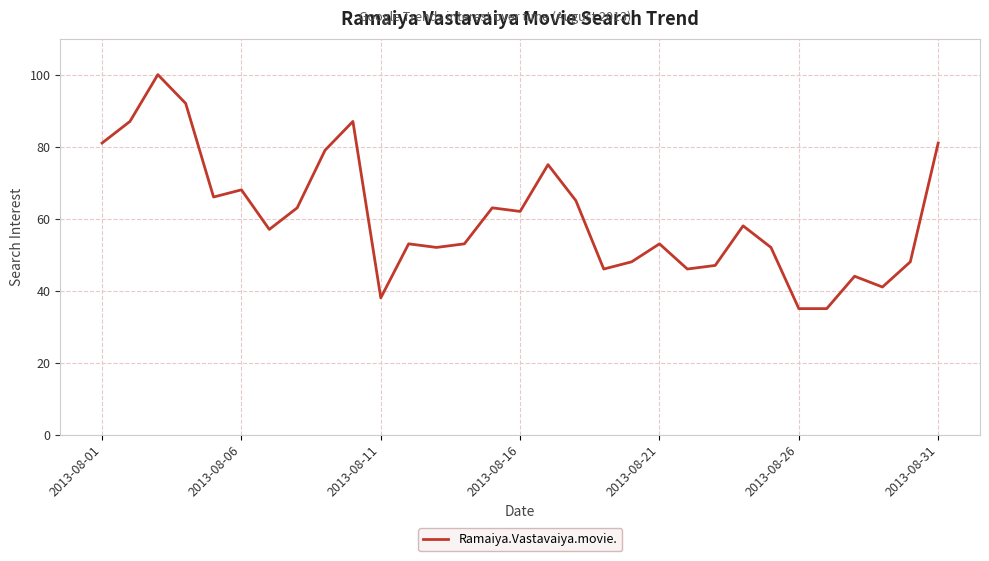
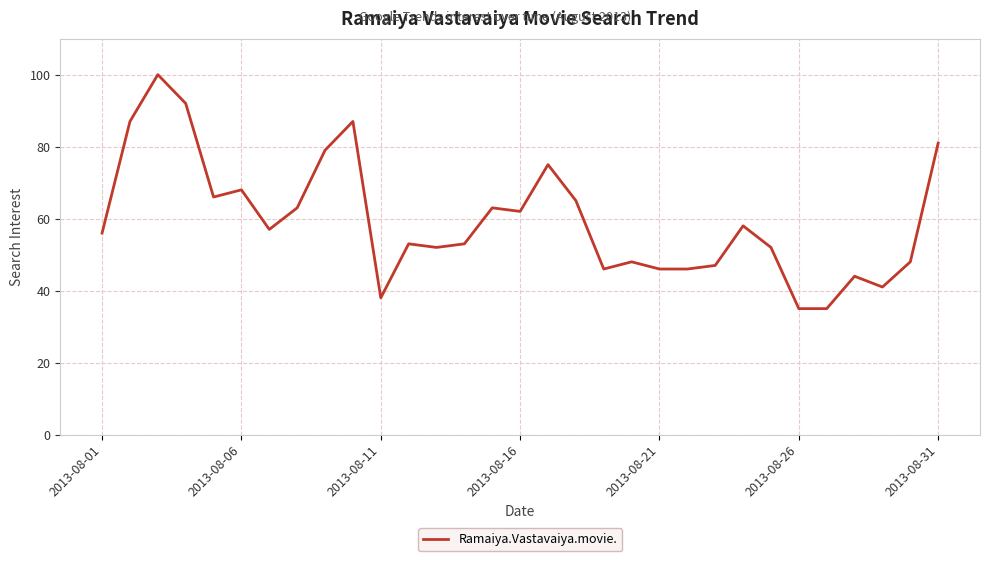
2013-08-01: 81 -> 56
2013-08-21: 53 -> 46
